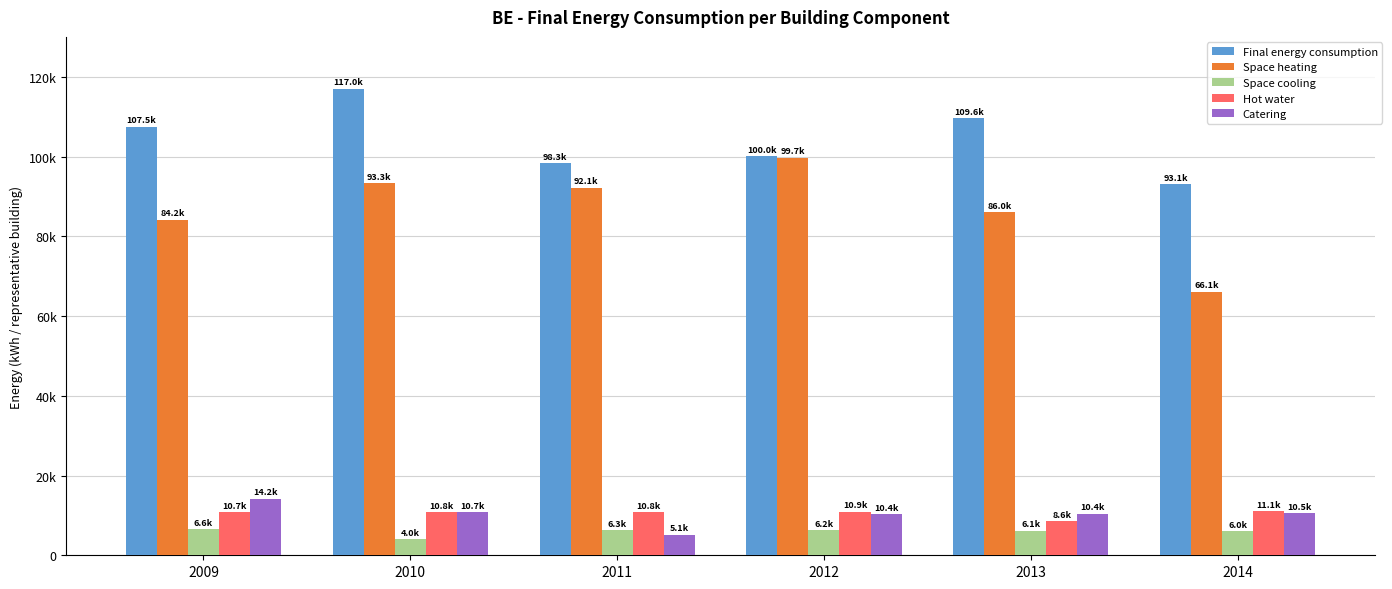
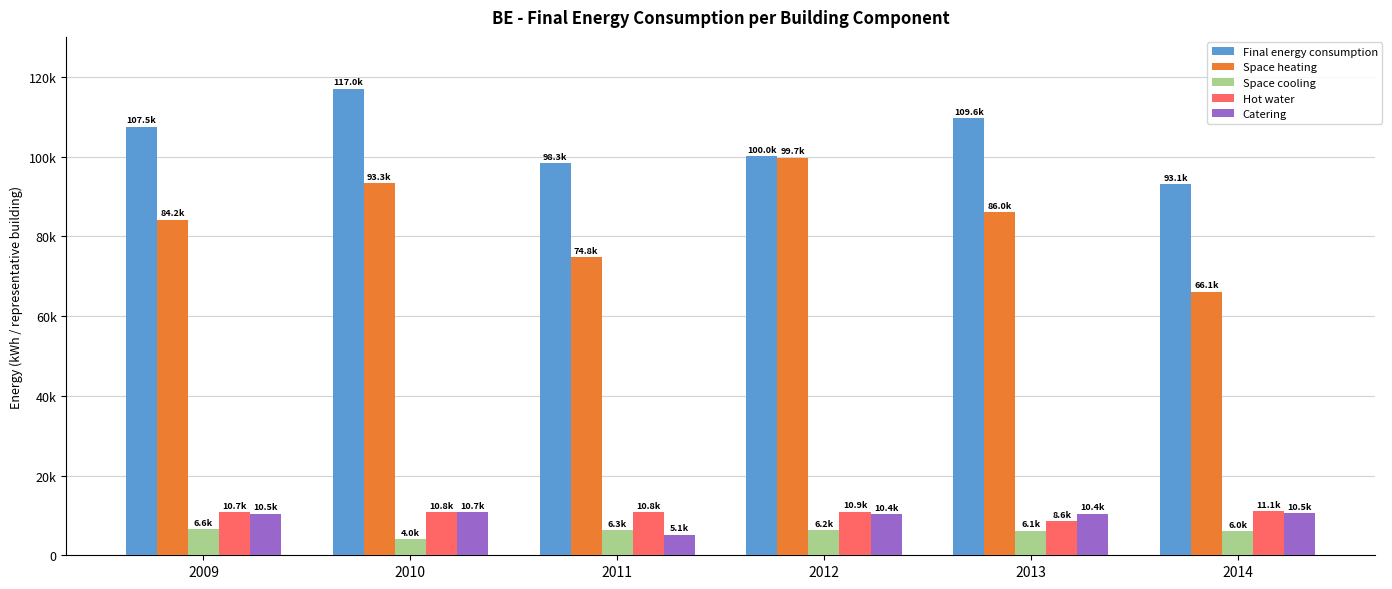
Catering, 2009: 14.2k -> 10.5k
Space heating, 2011: 92.1k -> 74.8k
